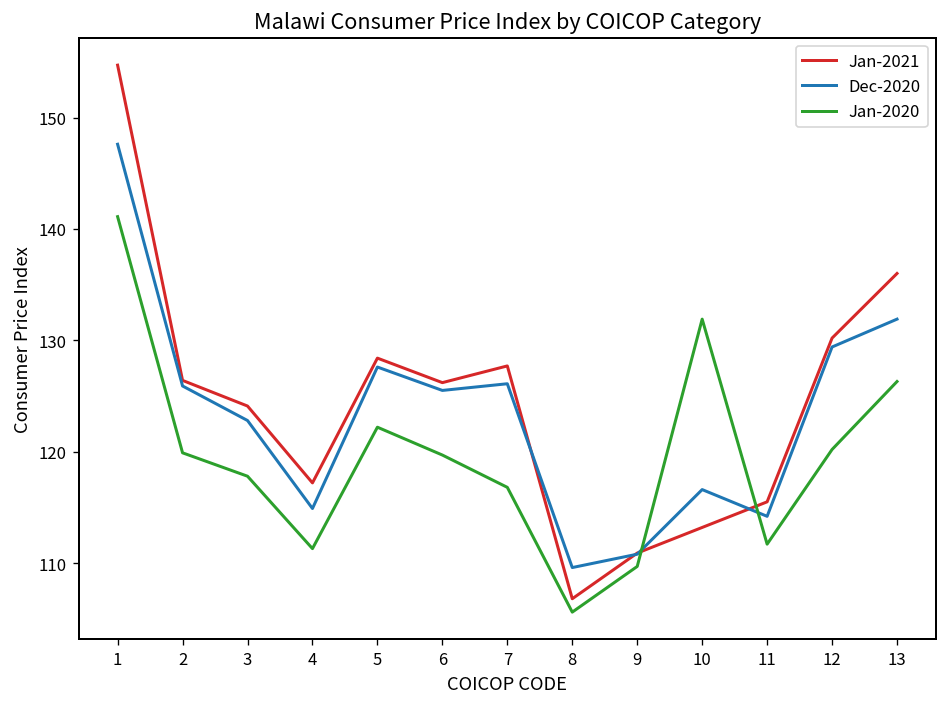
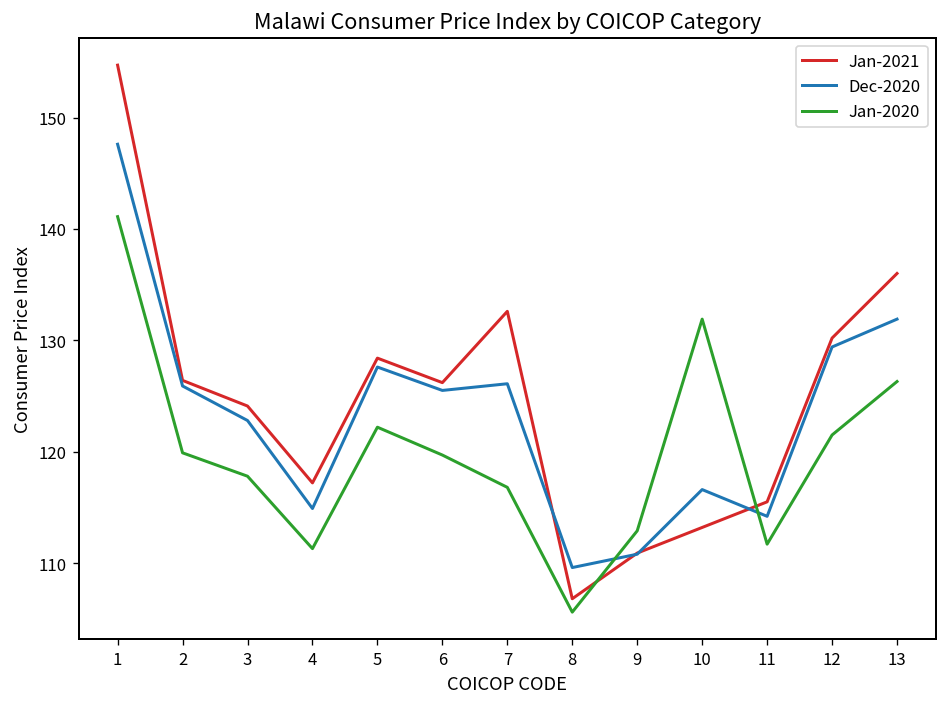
Jan-2021, 7: 128 -> 133
Jan-2020, 9: 110 -> 113
Jan-2020, 12: 120 -> 122
